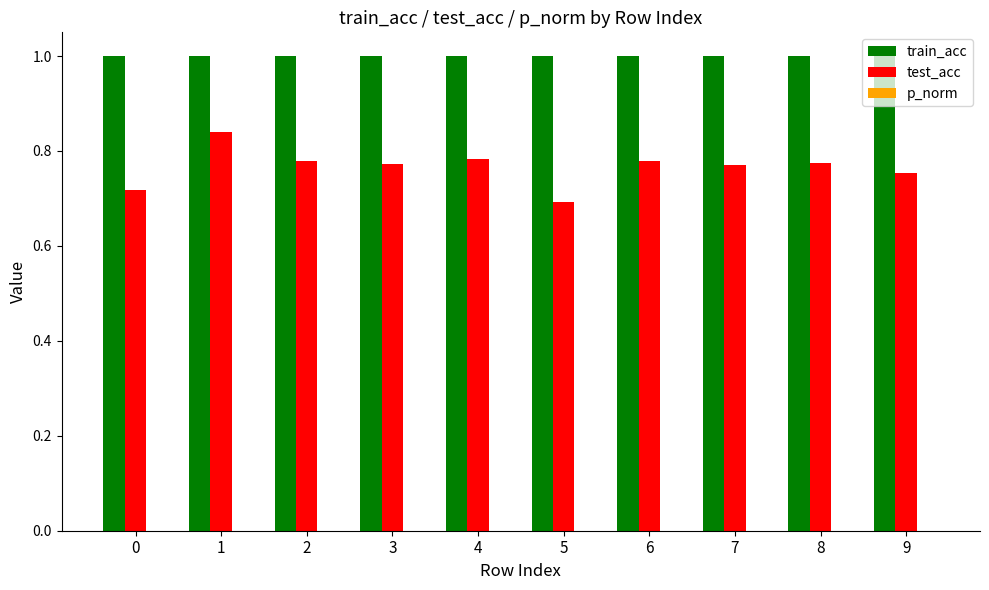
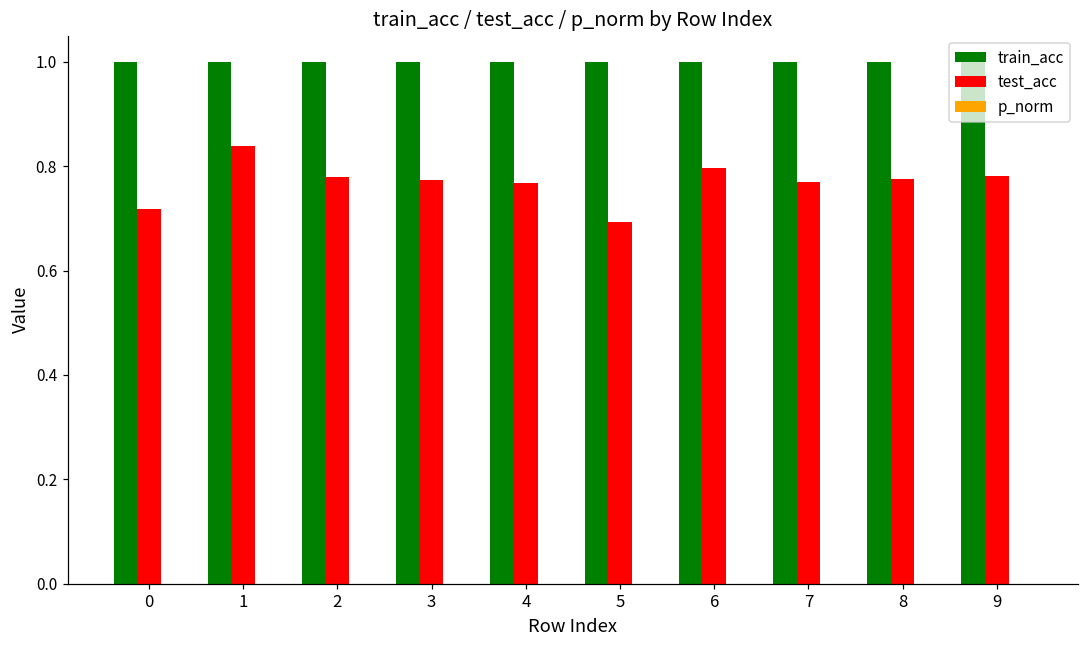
test_acc, 4: 0.78 -> 0.77
test_acc, 6: 0.78 -> 0.80
test_acc, 9: 0.75 -> 0.78
